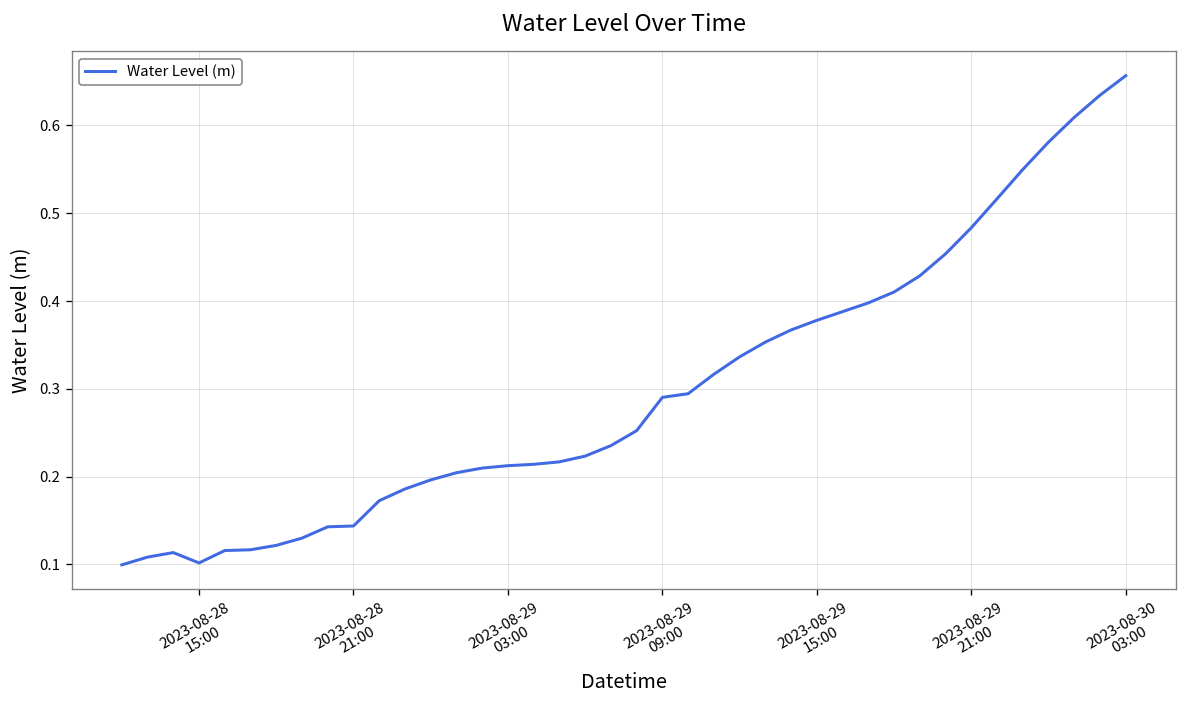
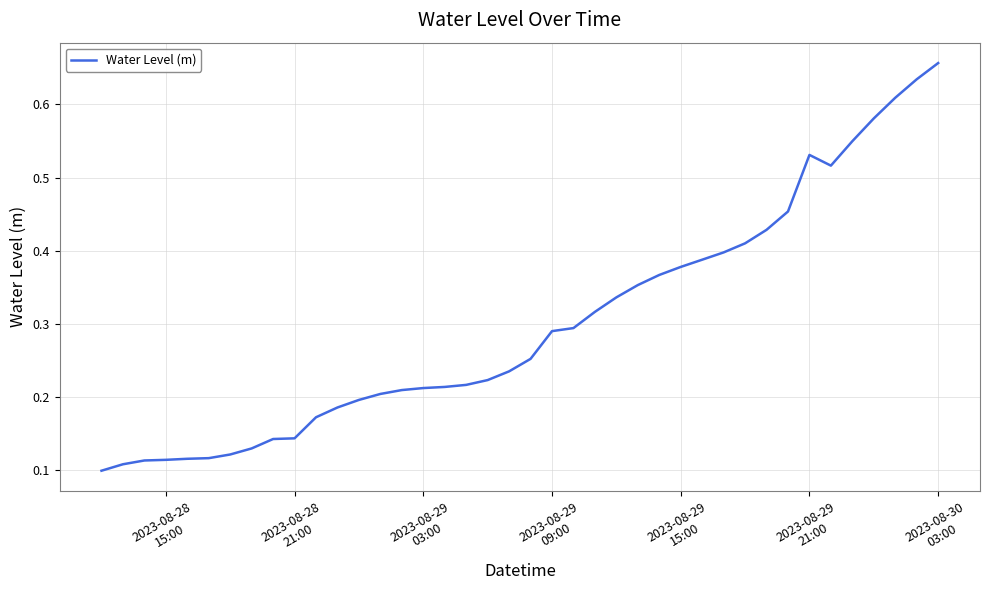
2023-08-28 15:00: 0.10 -> 0.11
2023-08-29 21:00: 0.48 -> 0.53
